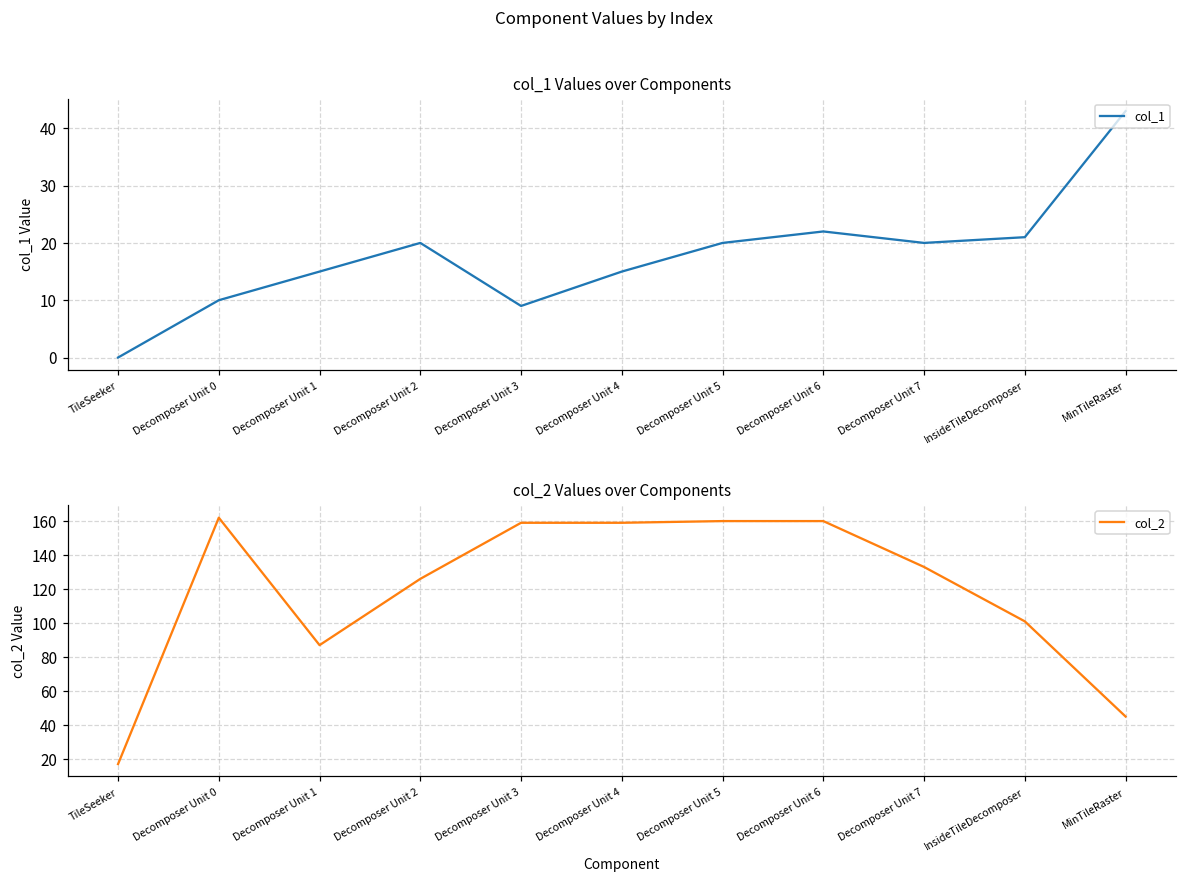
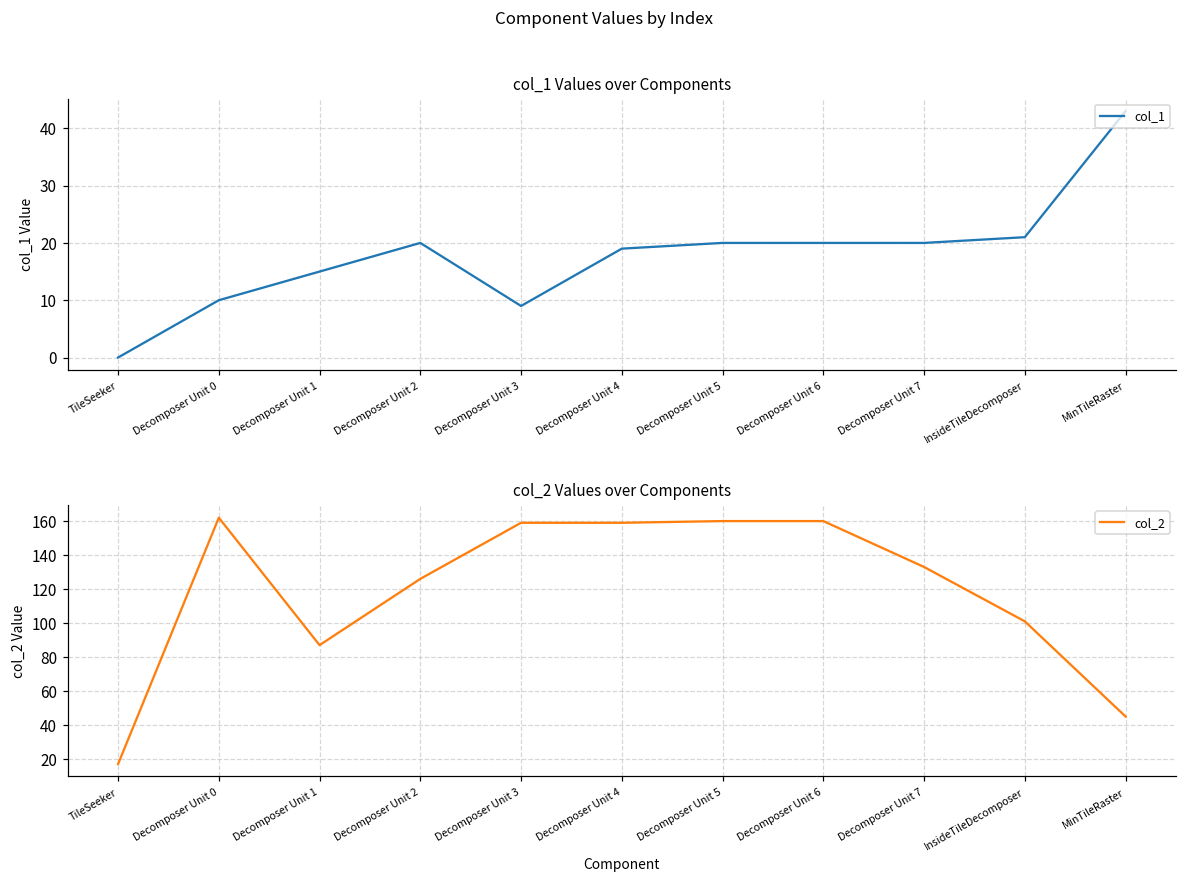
col_1 Values over Components, Decomposer Unit 4: 15 -> 19
col_1 Values over Components, Decomposer Unit 6: 22 -> 20
